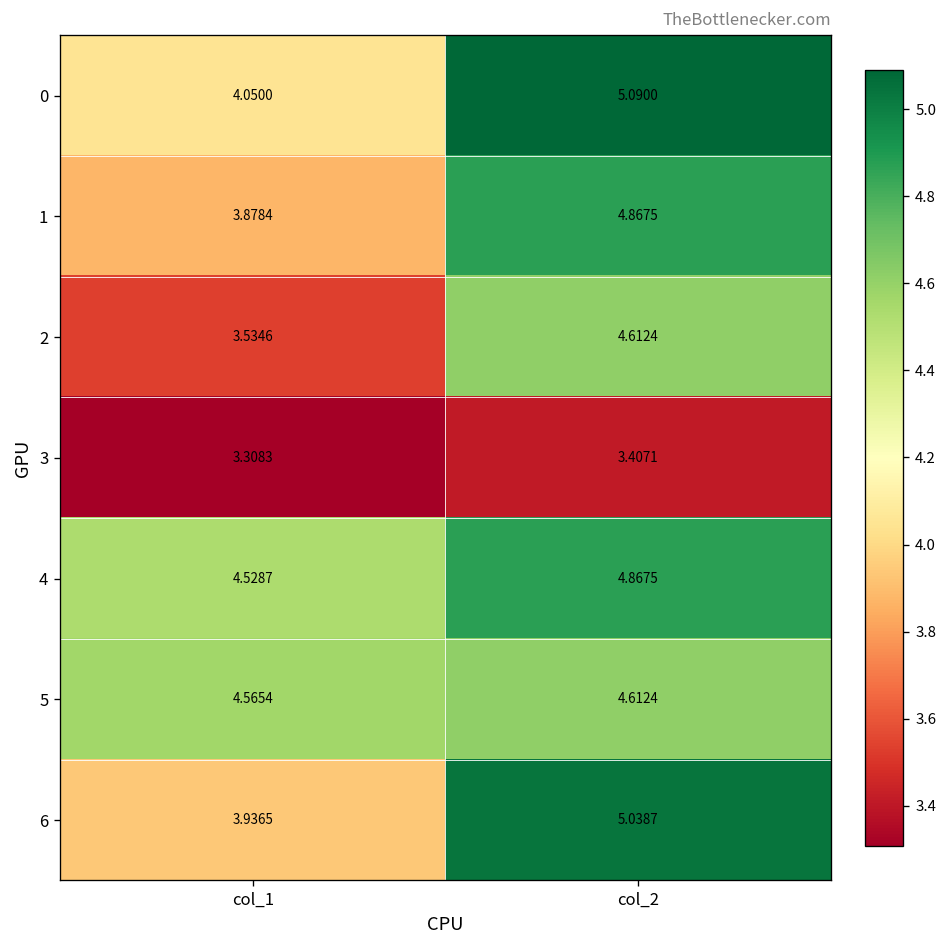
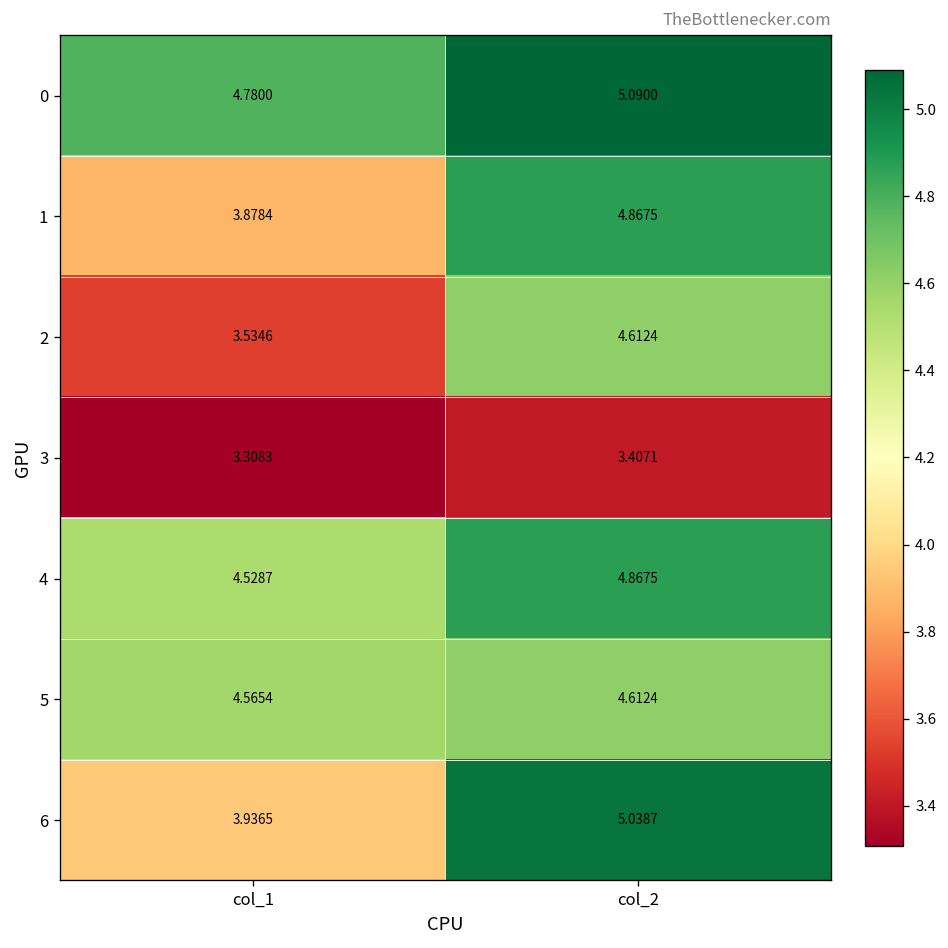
0, col_1: 4.0500 -> 4.7800
